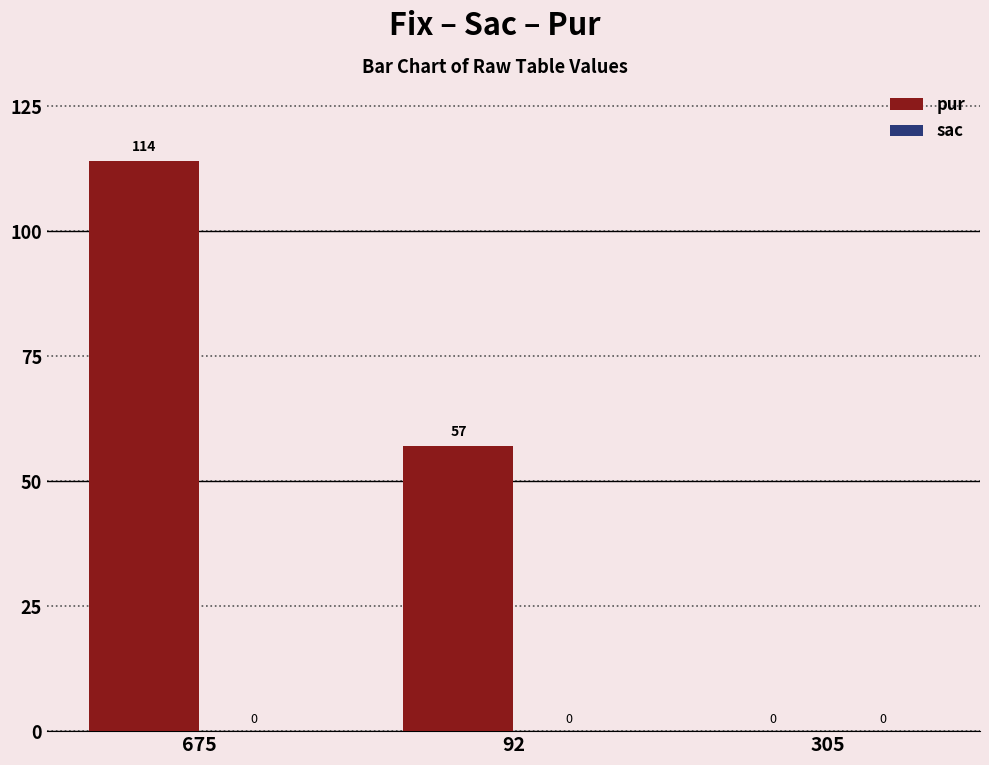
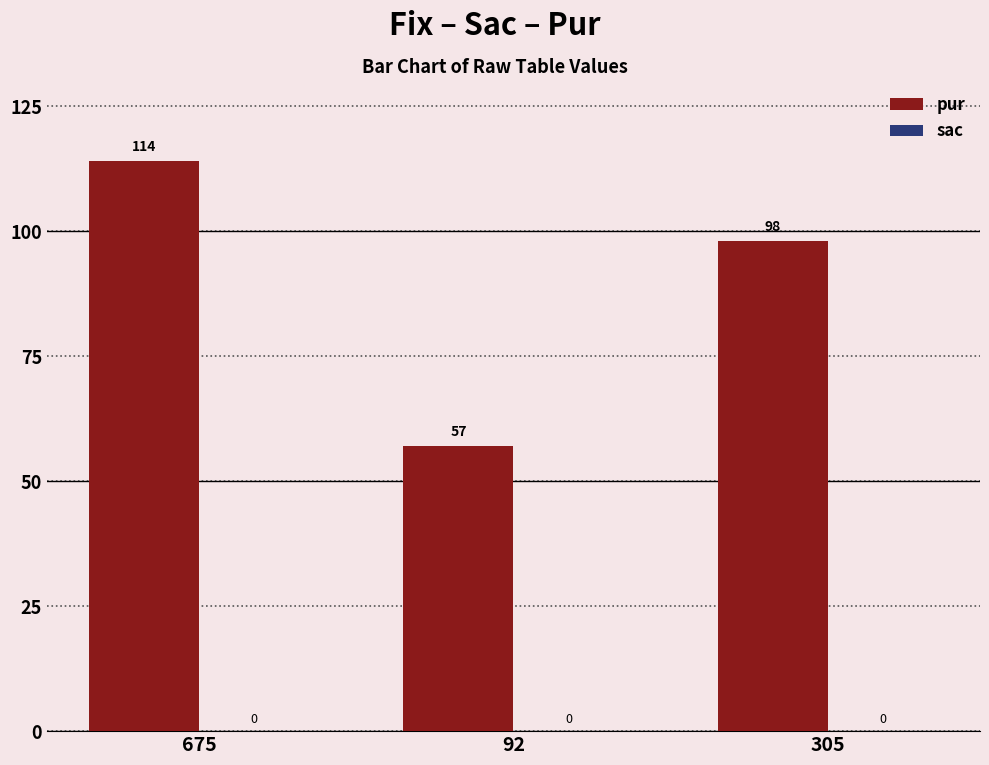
pur, 305: 0 -> 98
